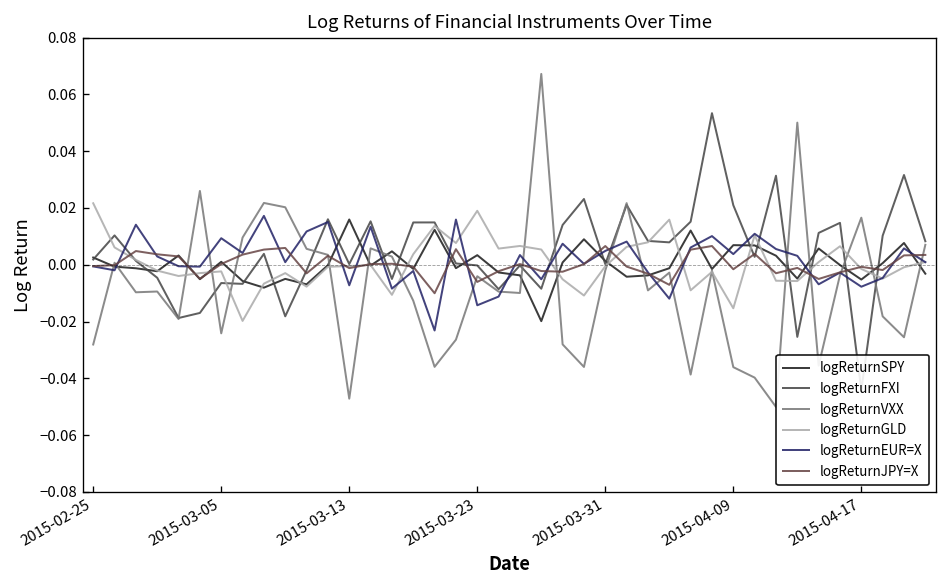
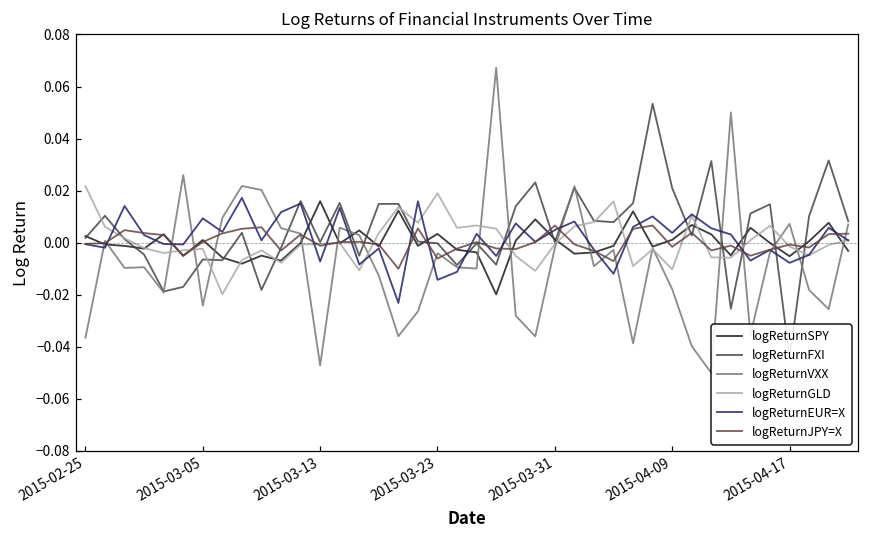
logReturnVXX, 2015-02-25: -0.028 -> -0.036
logReturnSPY, 2015-04-09: 0.007 -> 0.001
logReturnVXX, 2015-04-09: -0.036 -> -0.018
logReturnGLD, 2015-04-09: -0.015 -> -0.010
logReturnVXX, 2015-04-17: 0.017 -> 0.007
